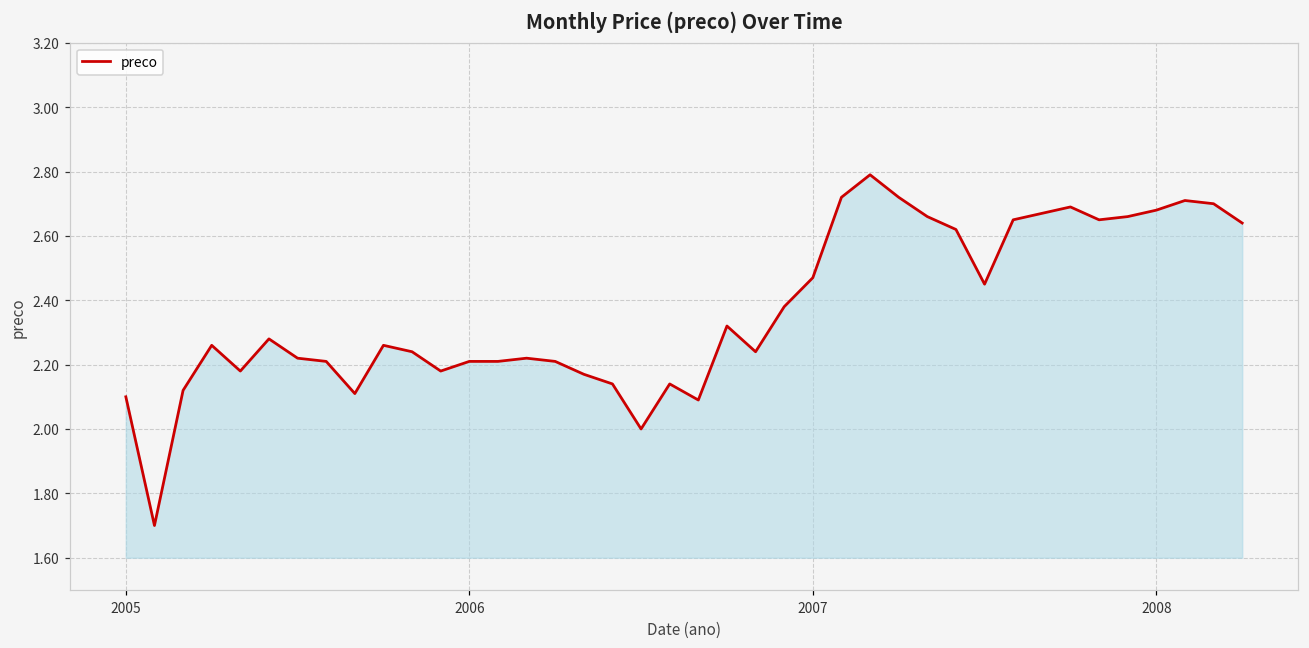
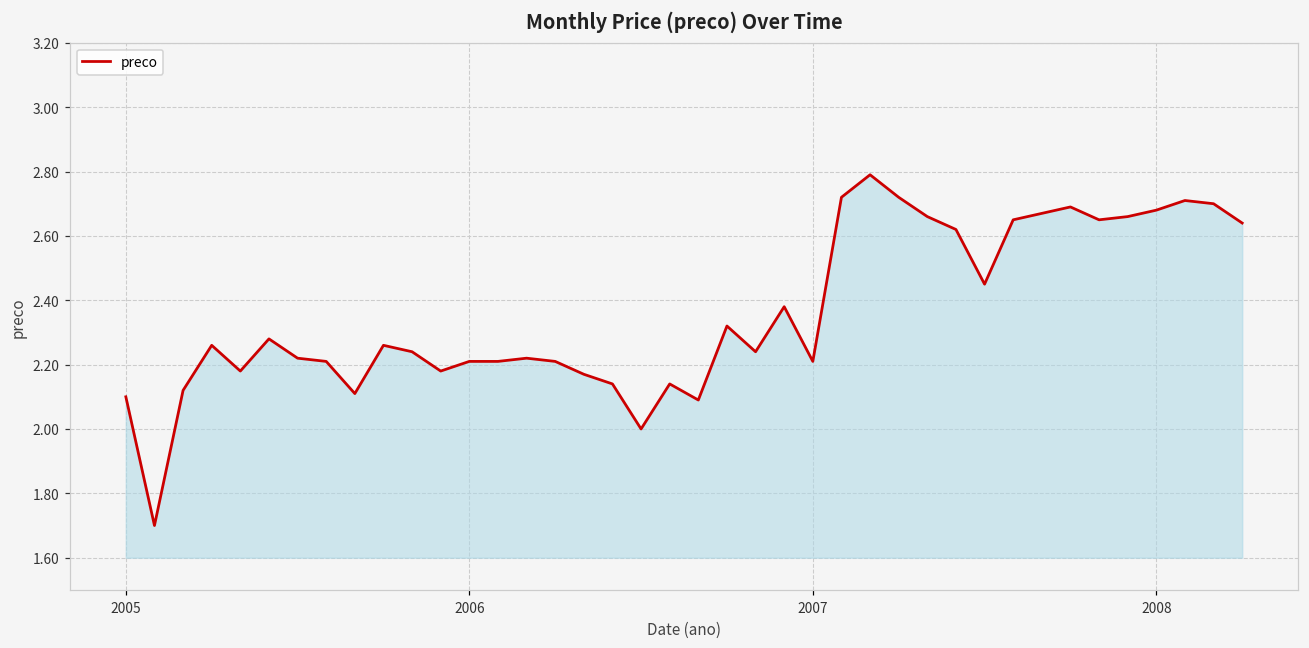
2007: 2.47 -> 2.21
